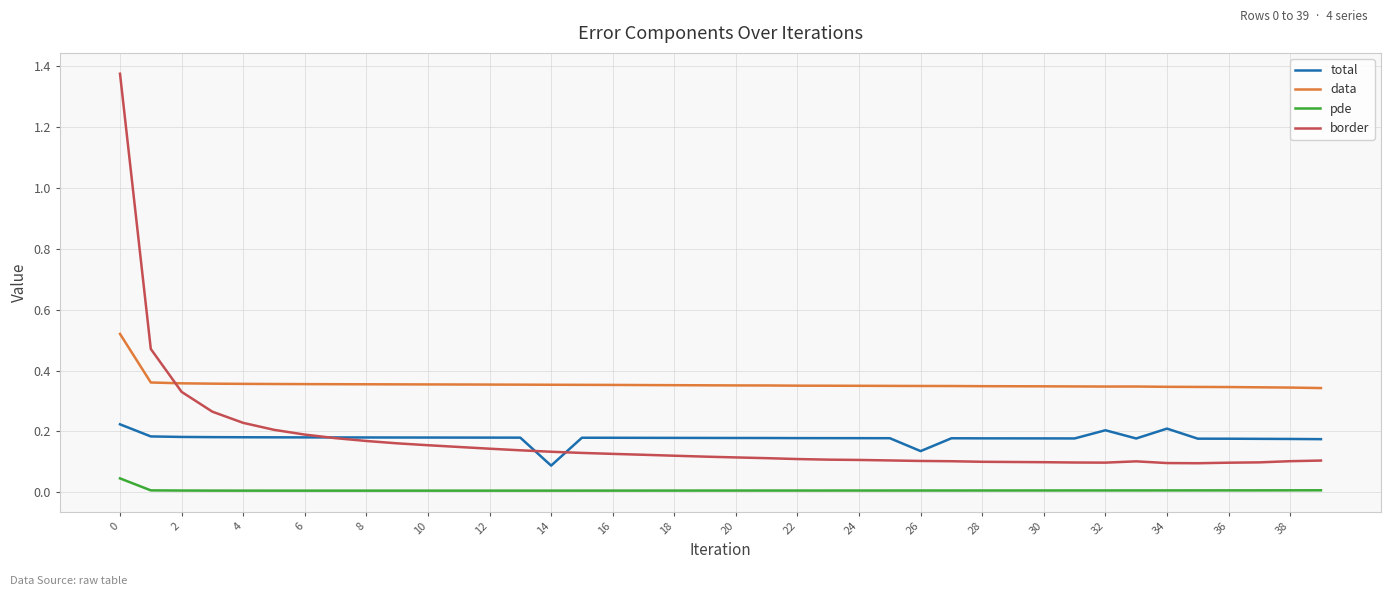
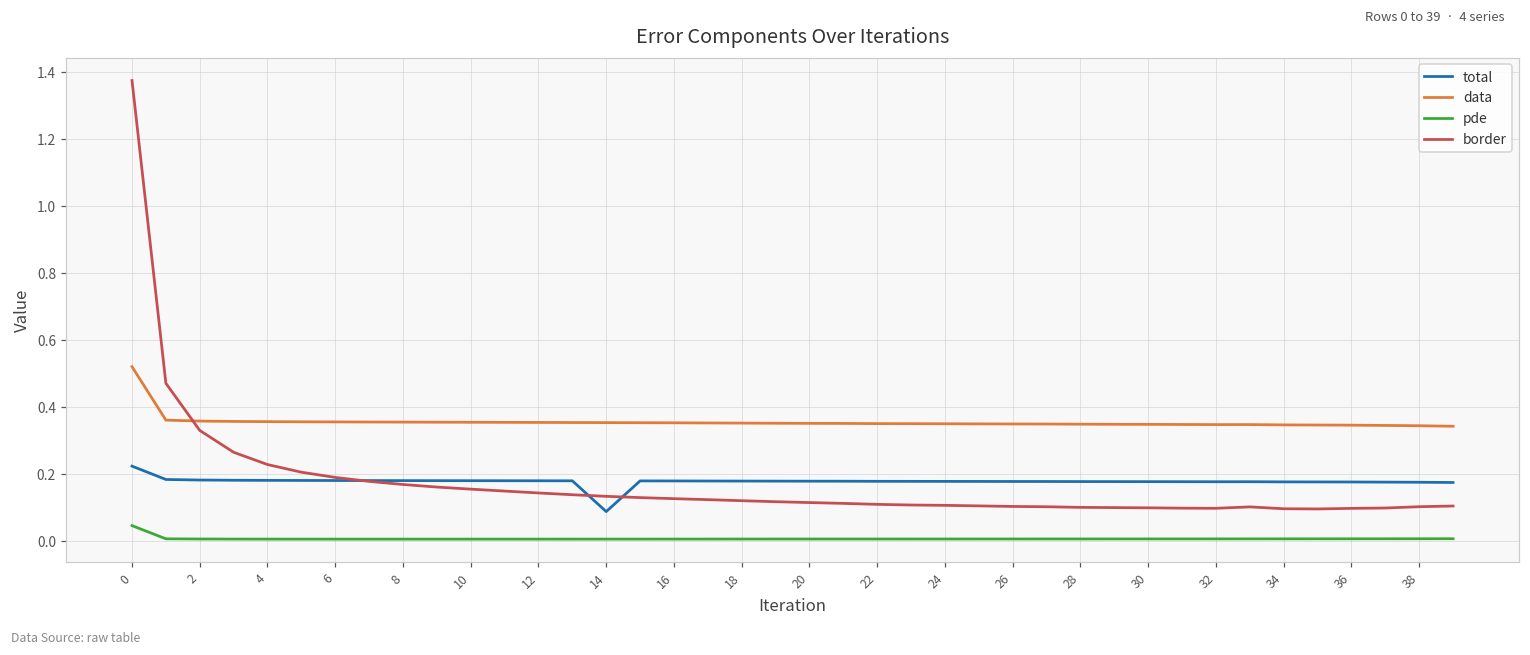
total, 26: 0.14 -> 0.18
total, 32: 0.20 -> 0.18
total, 34: 0.21 -> 0.18
